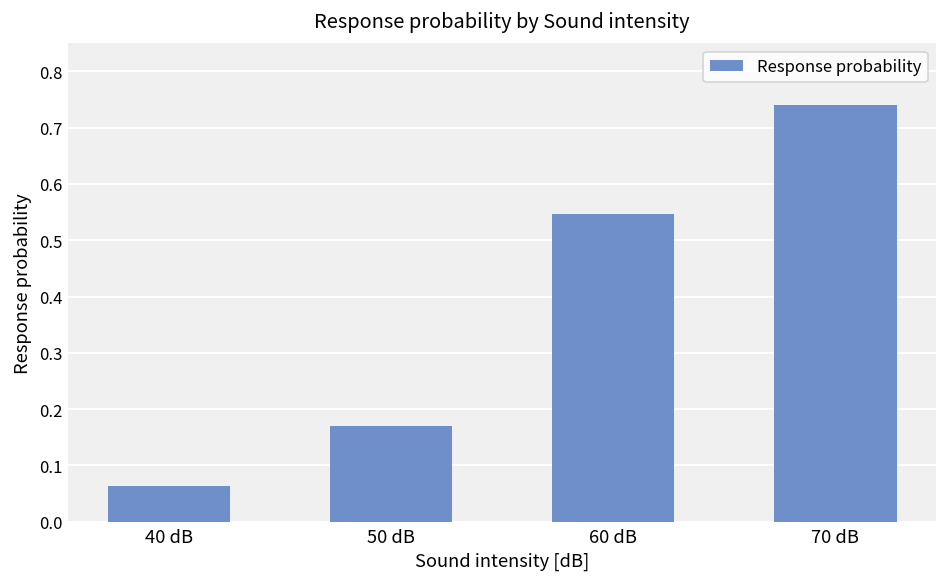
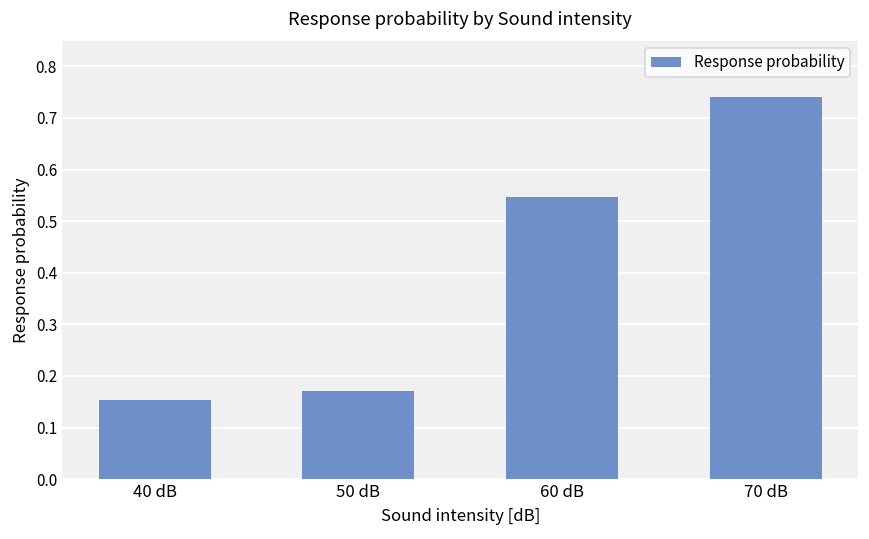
40 dB: 0.06 -> 0.15
